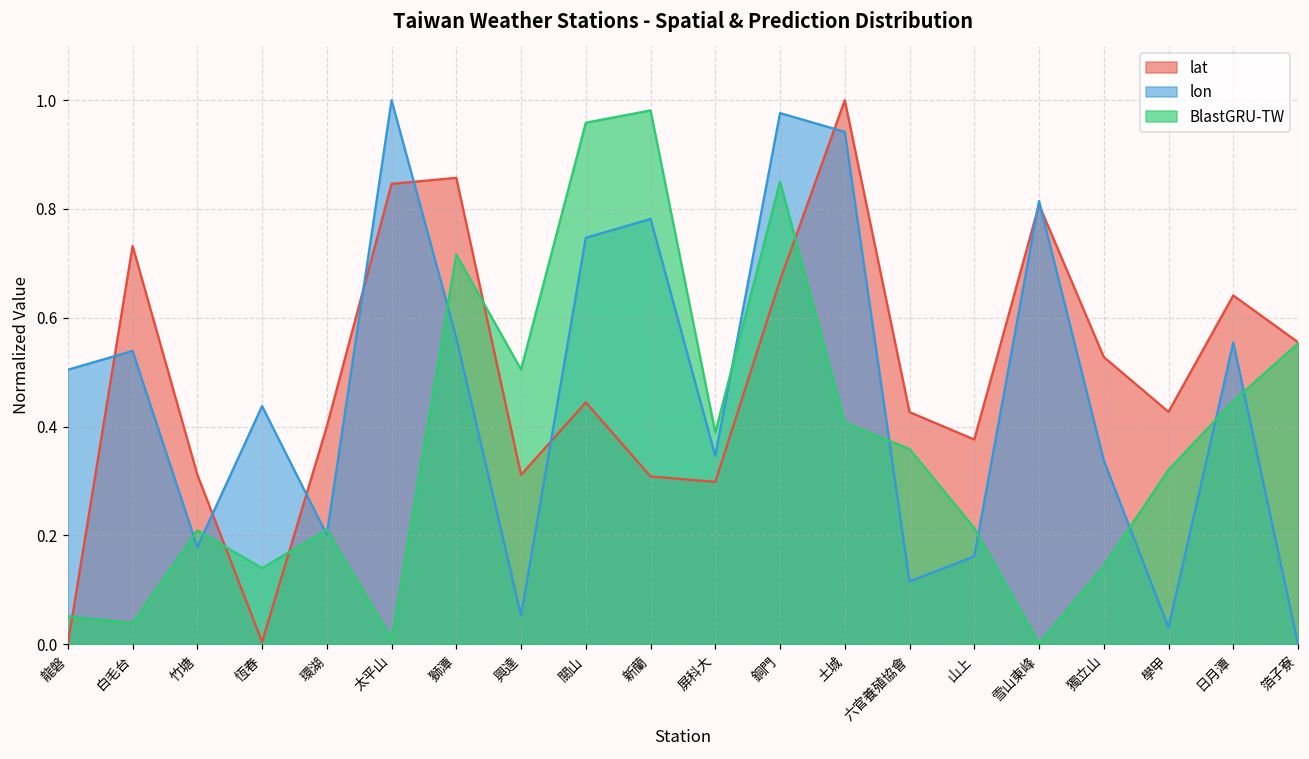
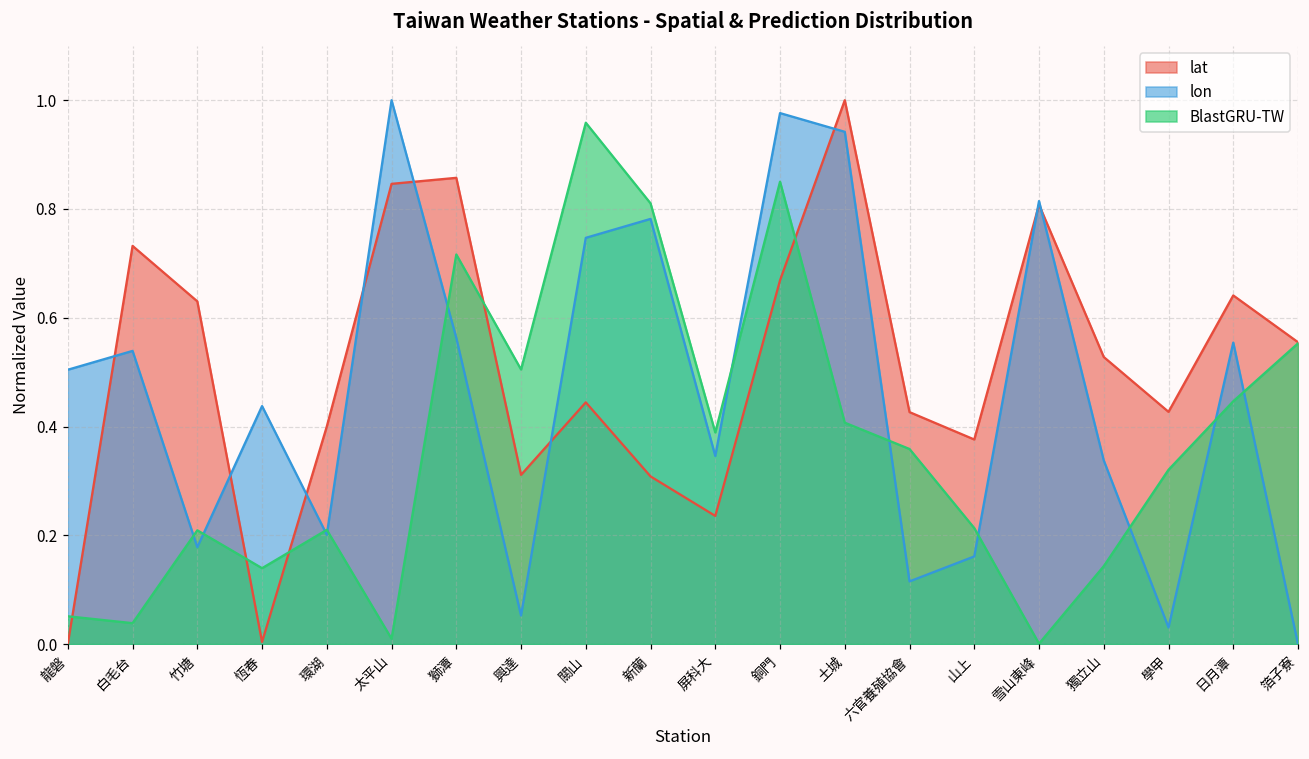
lat, 竹塘: 0.31 -> 0.63
BlastGRU-TW, 新蘭: 0.98 -> 0.81
lat, 屏科大: 0.30 -> 0.24
